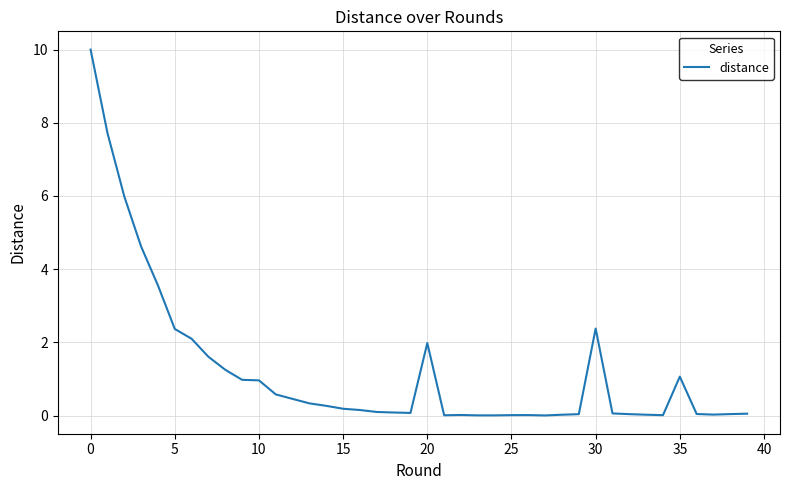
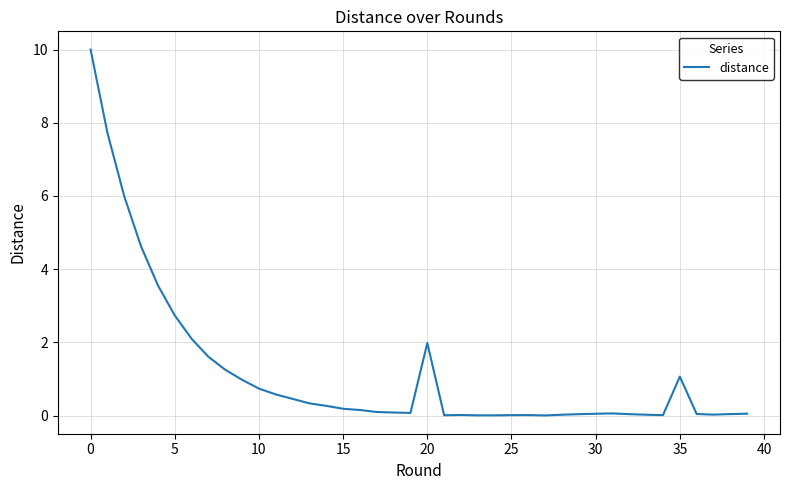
5: 2.4 -> 2.7
10: 1.0 -> 0.7
30: 2.4 -> 0.0
